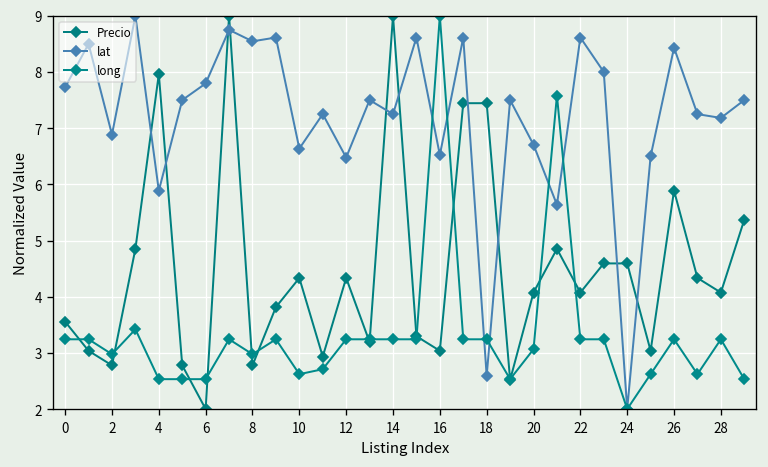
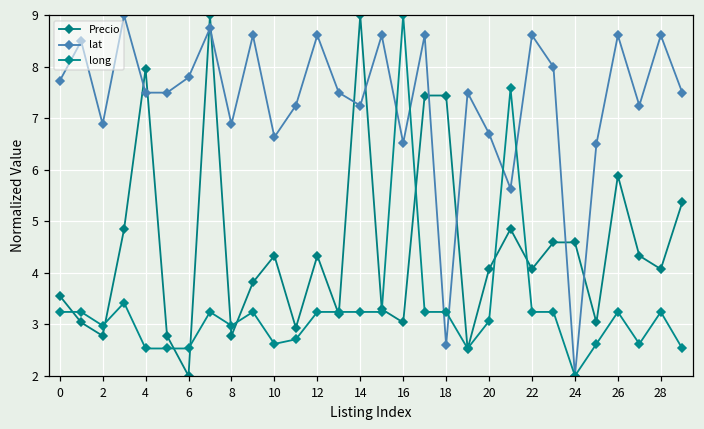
lat, 4: 5.9 -> 7.5
lat, 8: 8.5 -> 6.9
lat, 12: 6.5 -> 8.6
lat, 26: 8.4 -> 8.6
lat, 28: 7.2 -> 8.6
